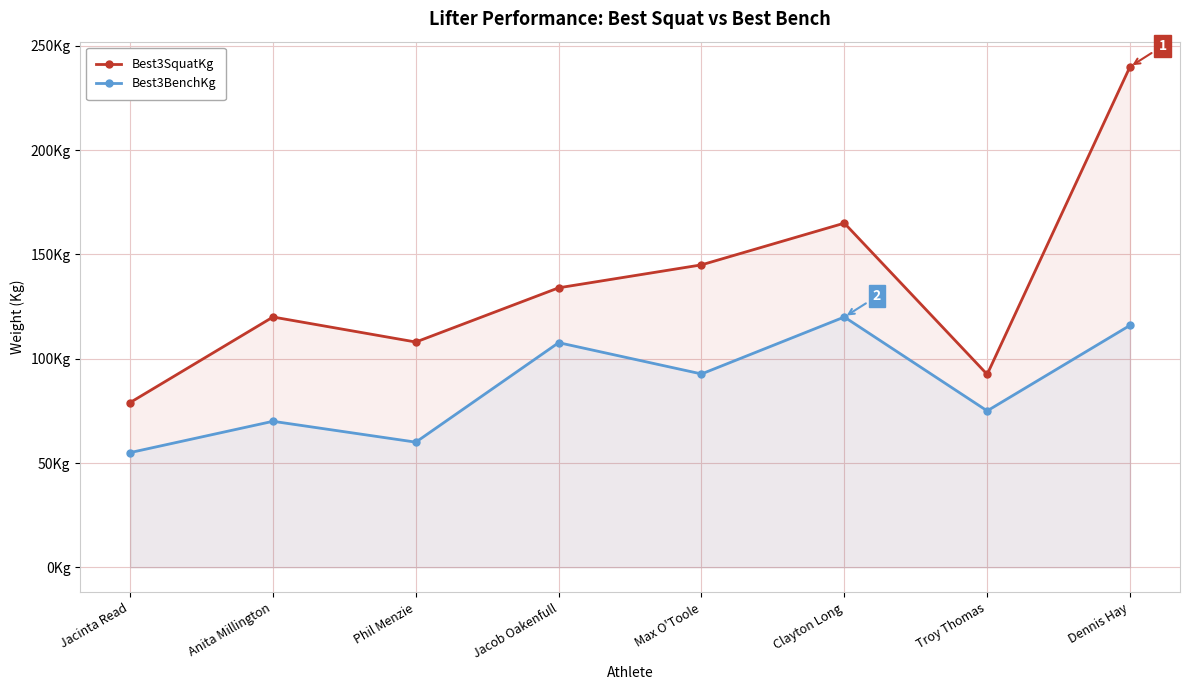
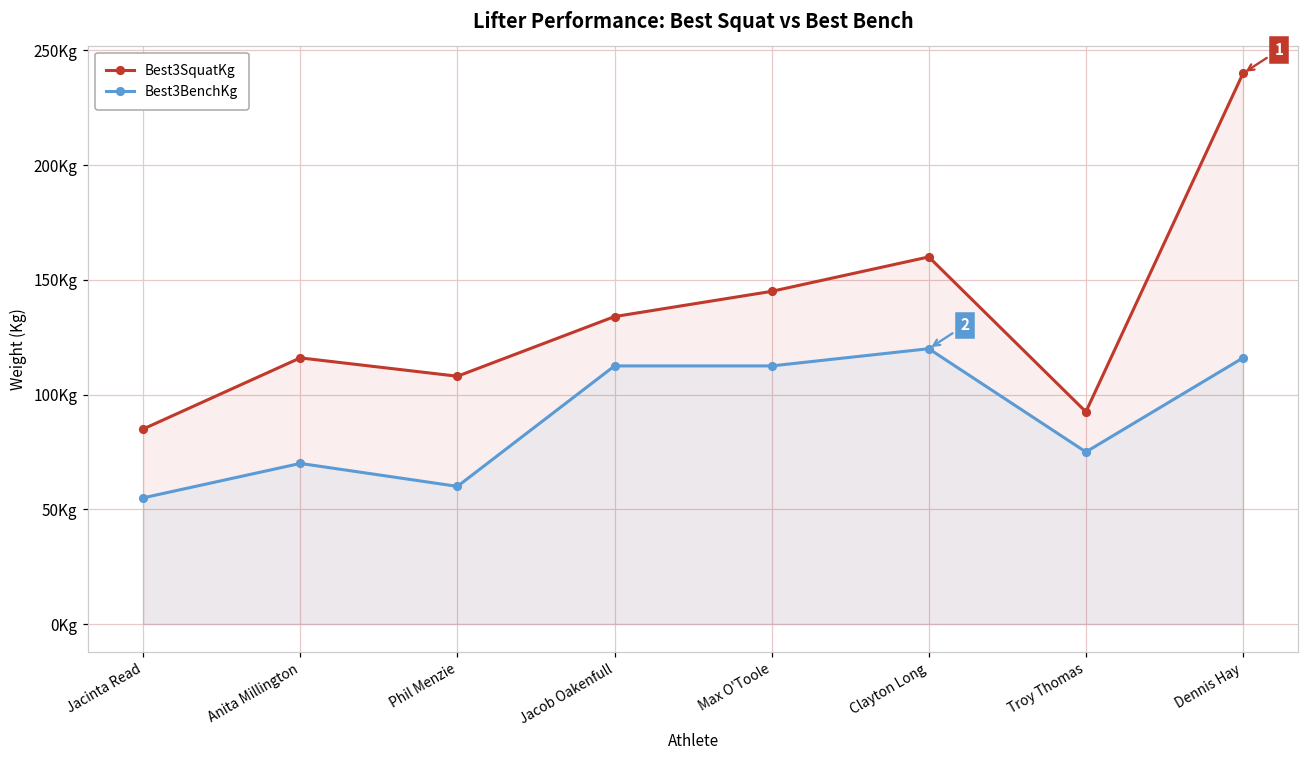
Best3SquatKg, Jacinta Read: 79Kg -> 85Kg
Best3SquatKg, Anita Millington: 120Kg -> 116Kg
Best3BenchKg, Jacob Oakenfull: 108Kg -> 113Kg
Best3BenchKg, Max O'Toole: 93Kg -> 113Kg
Best3SquatKg, Clayton Long: 165Kg -> 160Kg
